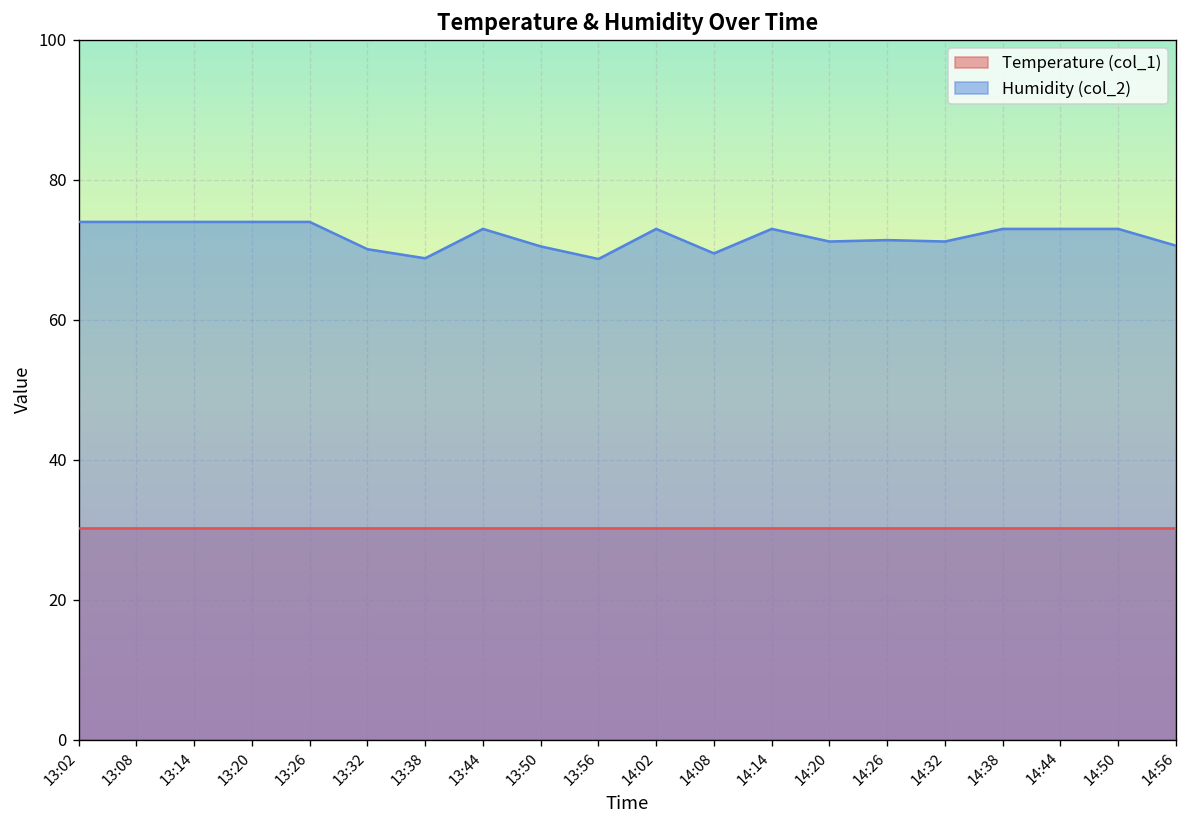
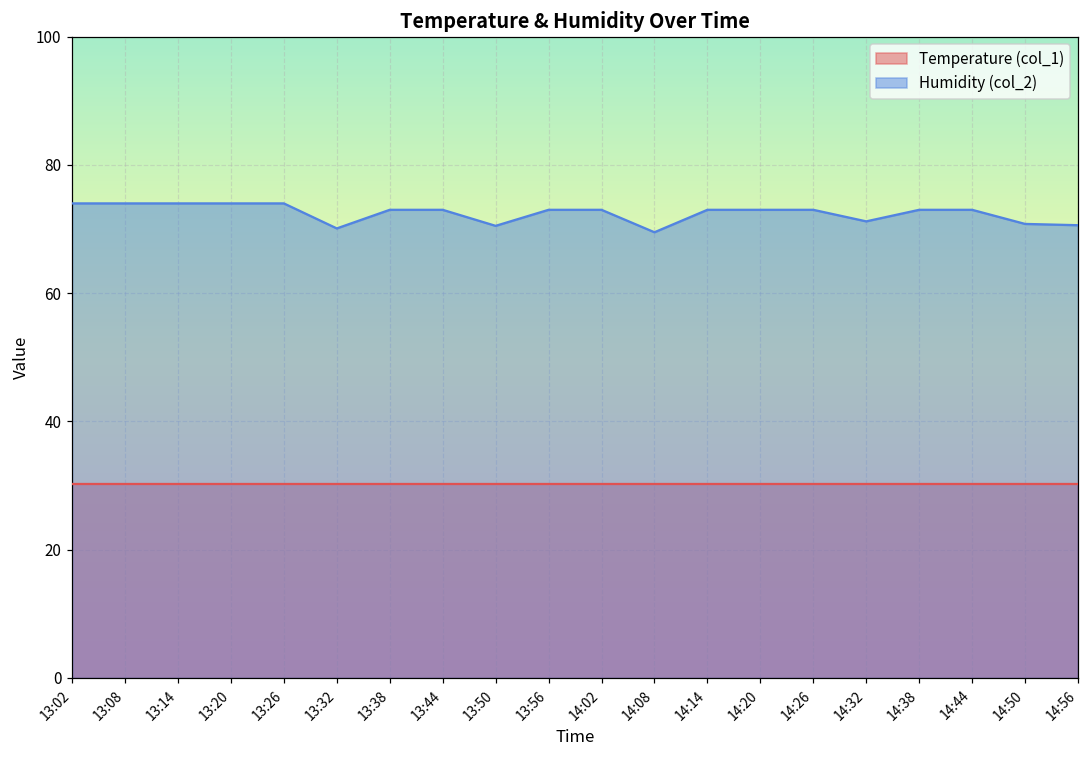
Humidity (col_2), 13:38: 69 -> 73
Humidity (col_2), 13:56: 69 -> 73
Humidity (col_2), 14:20: 71 -> 73
Humidity (col_2), 14:26: 71 -> 73
Humidity (col_2), 14:50: 73 -> 71
